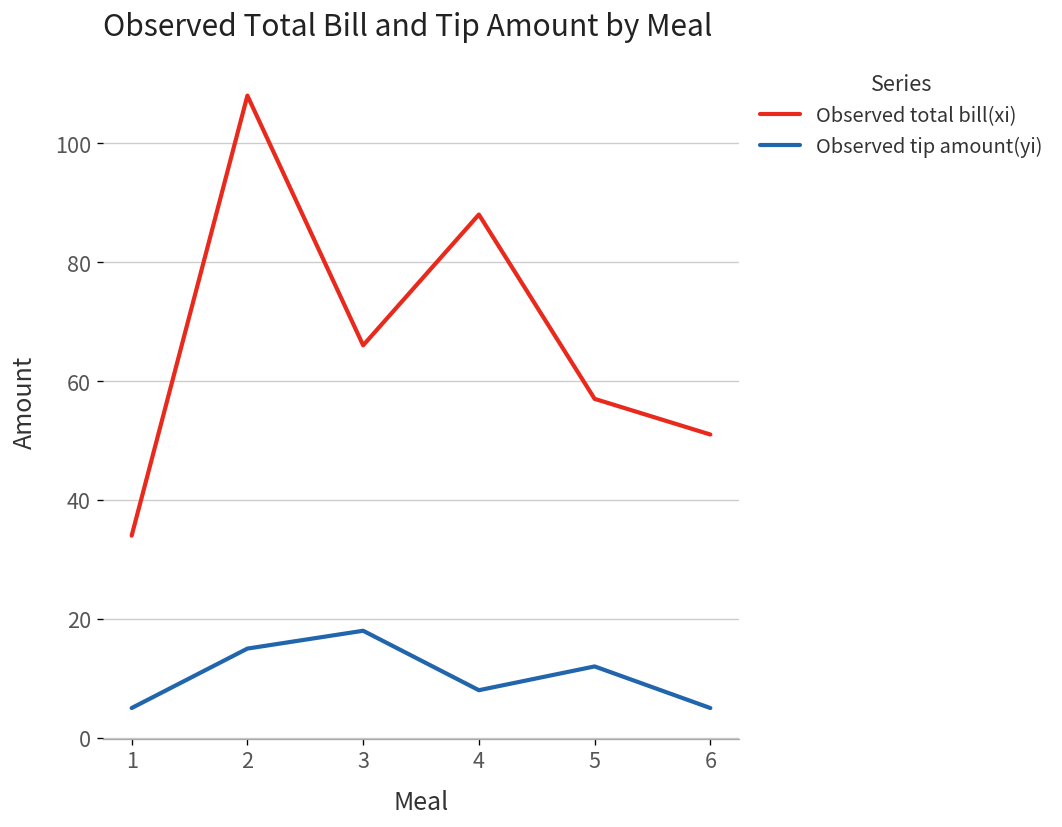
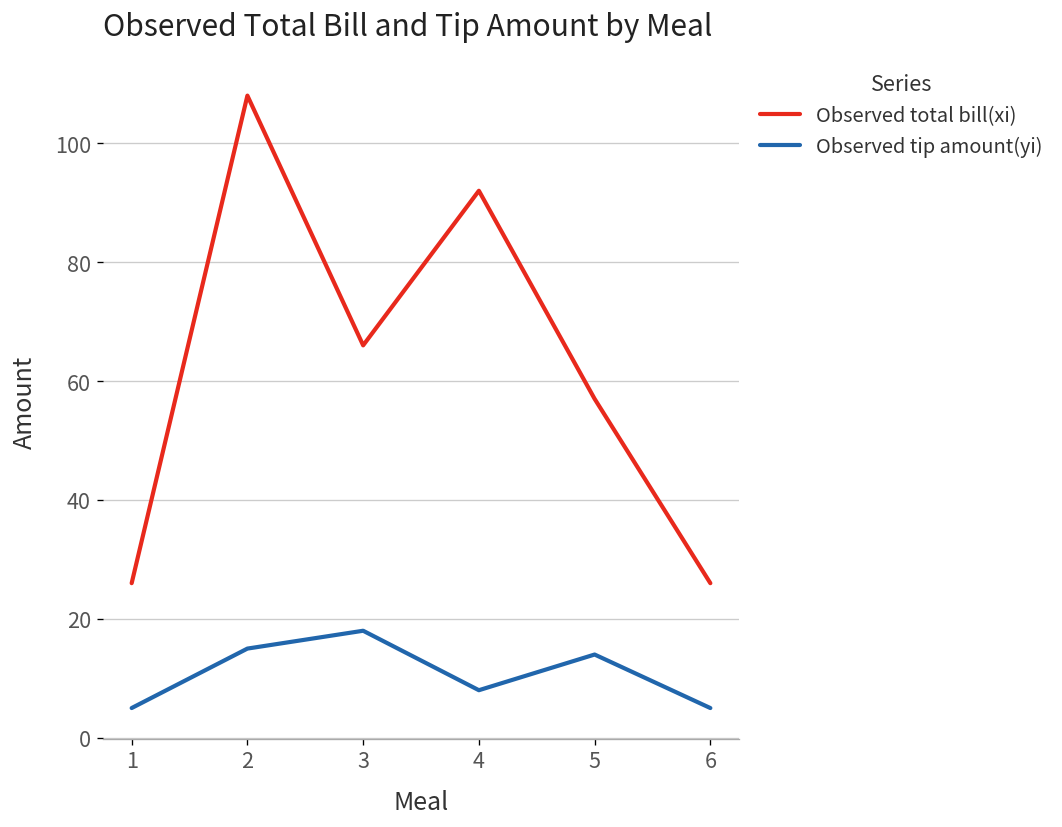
Observed total bill(xi), 1: 34 -> 26
Observed total bill(xi), 4: 88 -> 92
Observed tip amount(yi), 5: 12 -> 14
Observed total bill(xi), 6: 51 -> 26
